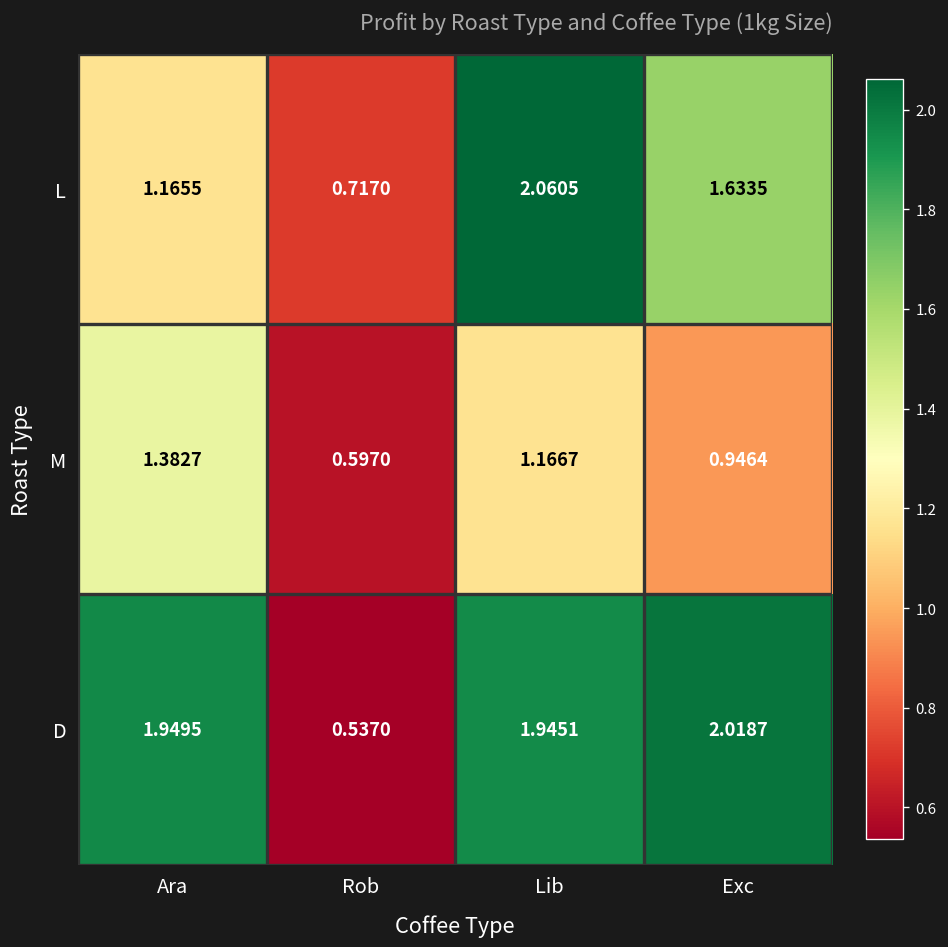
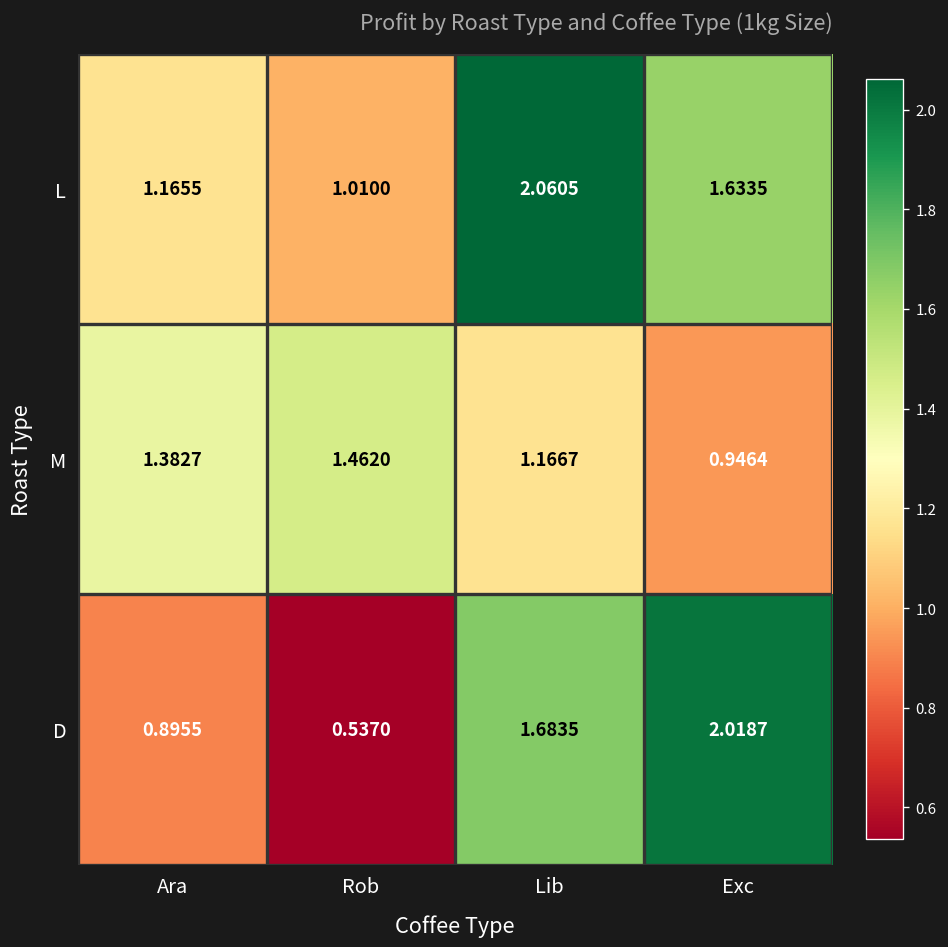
L, Rob: 0.7170 -> 1.0100
M, Rob: 0.5970 -> 1.4620
D, Ara: 1.9495 -> 0.8955
D, Lib: 1.9451 -> 1.6835
